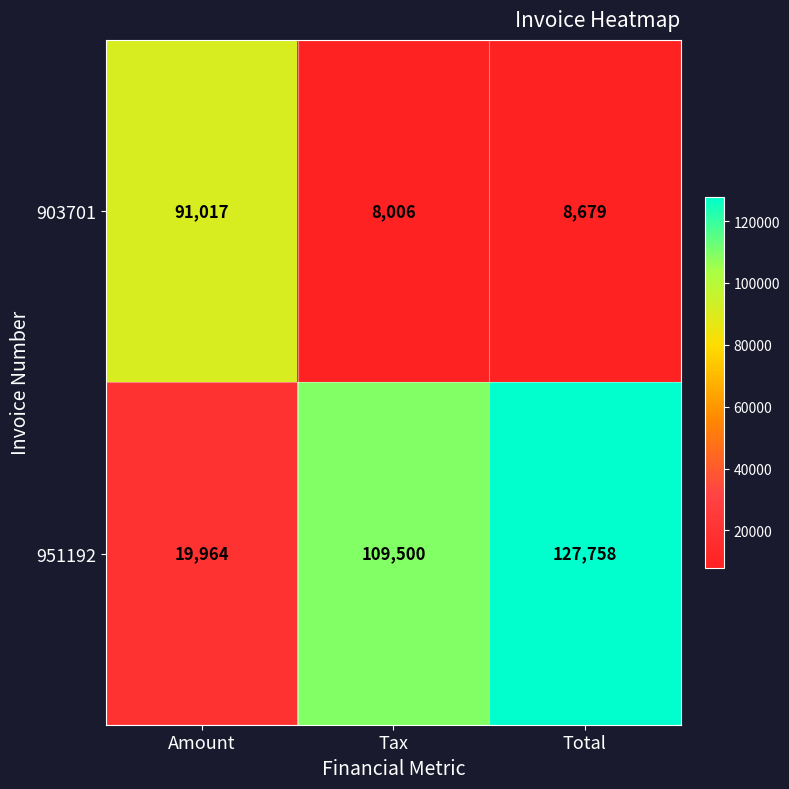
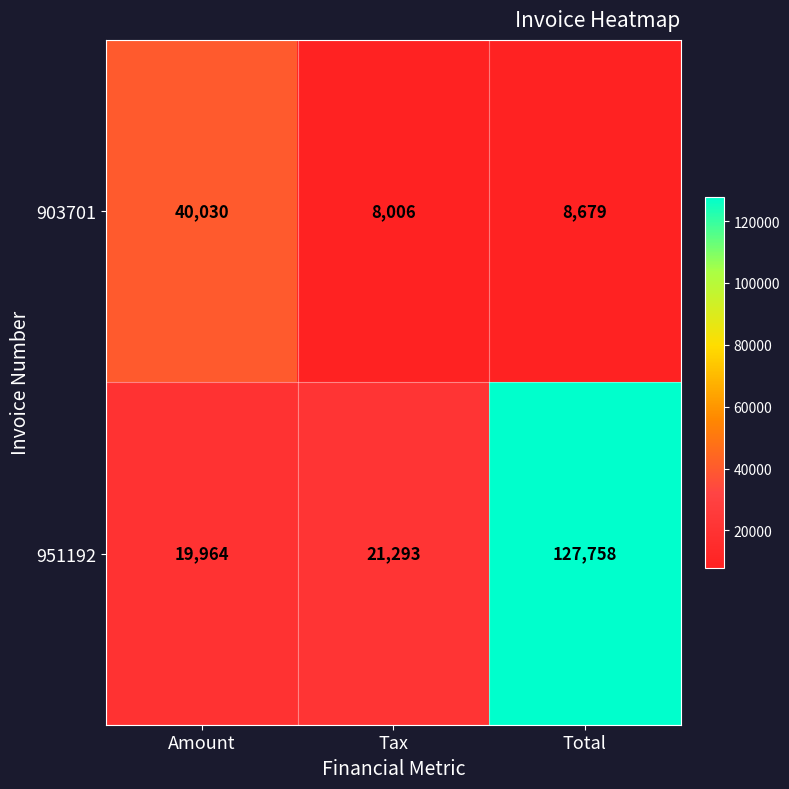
903701, Amount: 91,017 -> 40,030
951192, Tax: 109,500 -> 21,293
